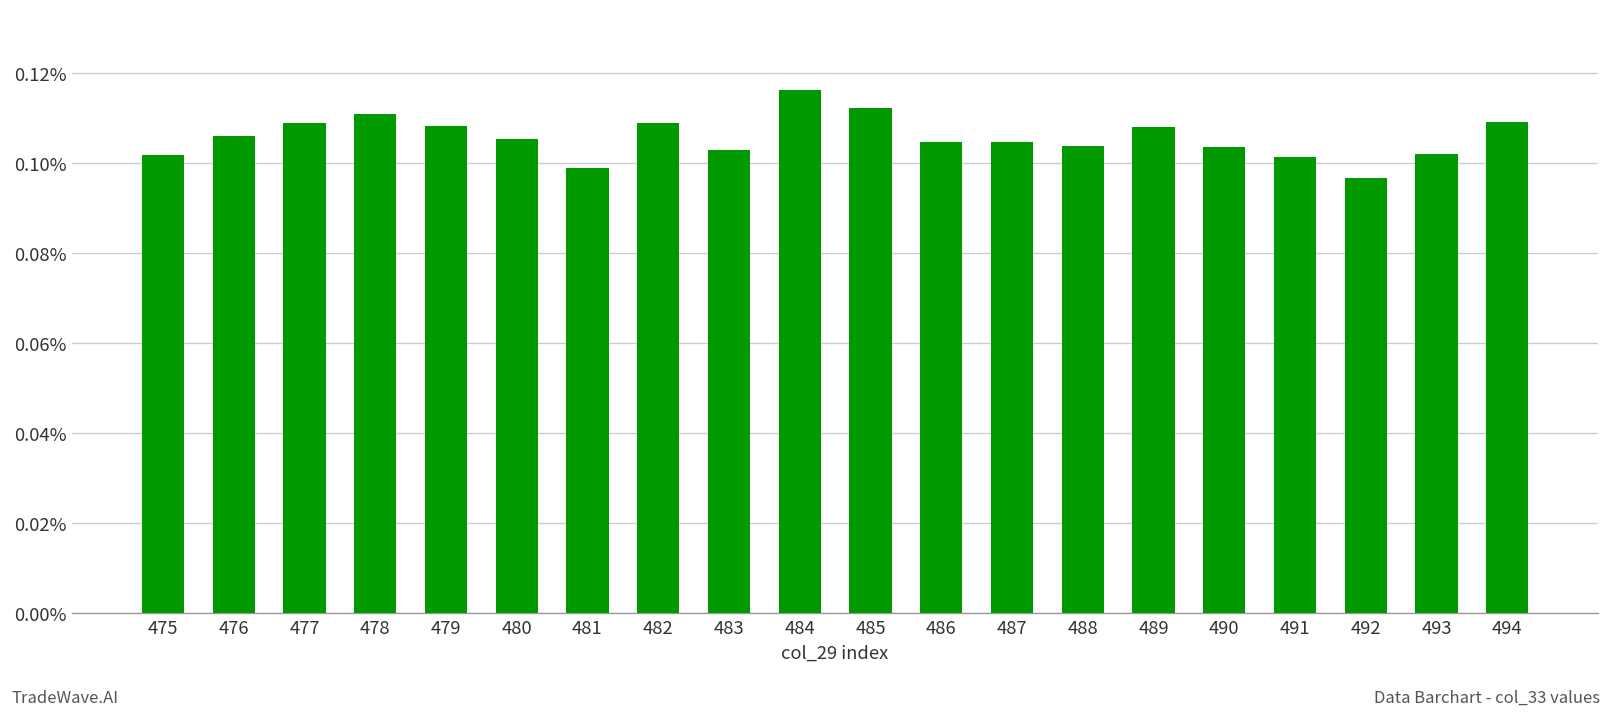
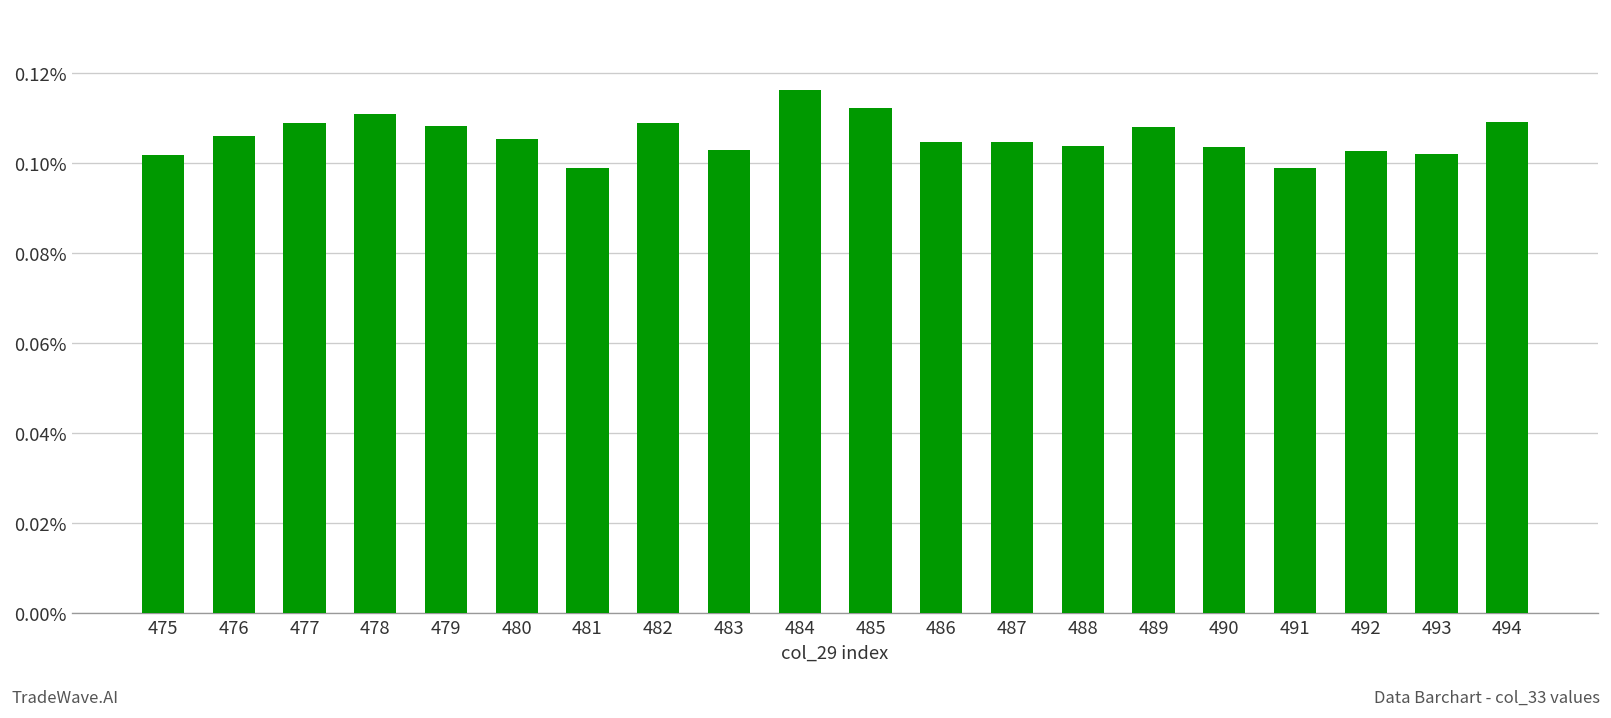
491: 0.101% -> 0.099%
492: 0.097% -> 0.103%
